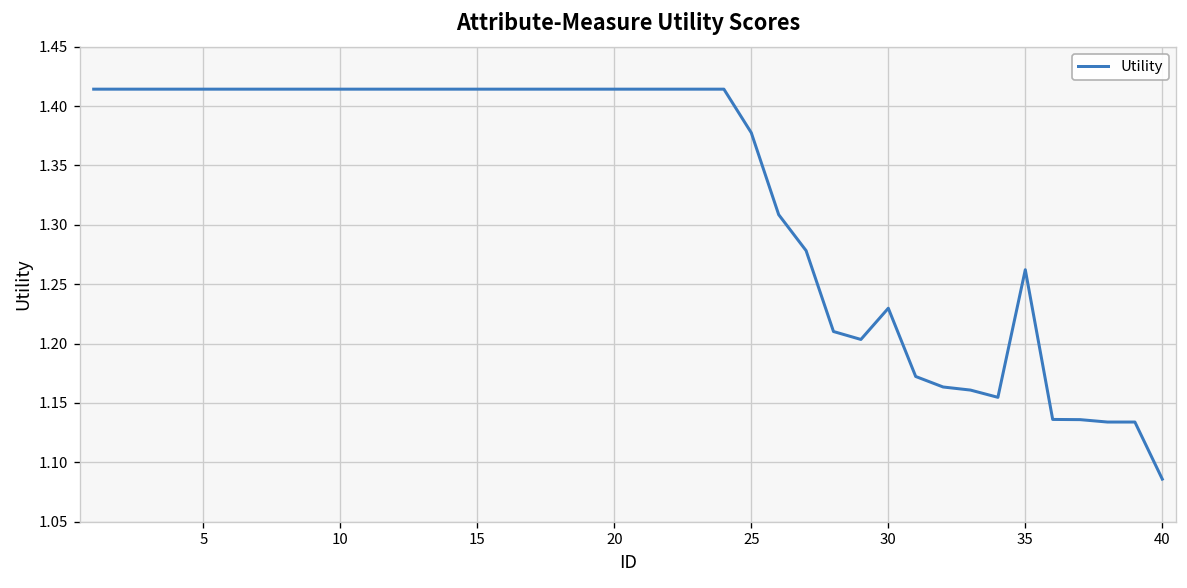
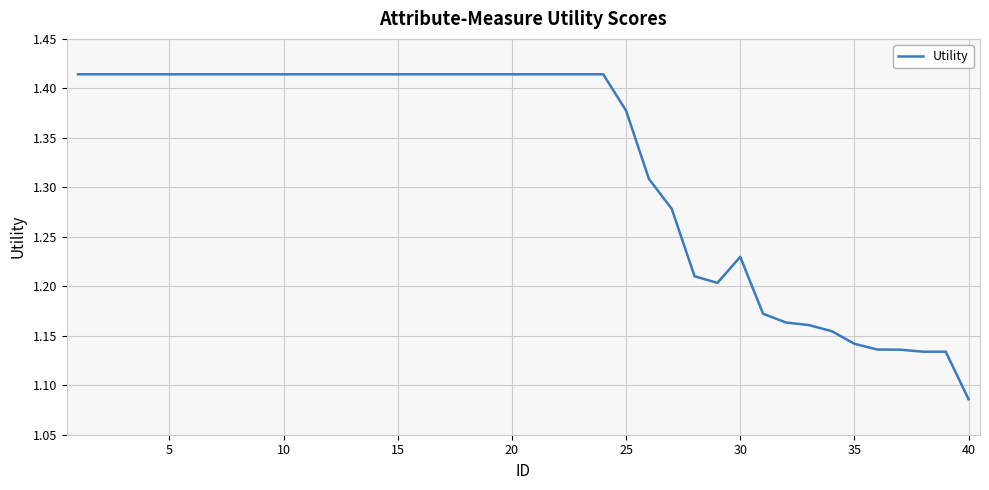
35: 1.26 -> 1.14
